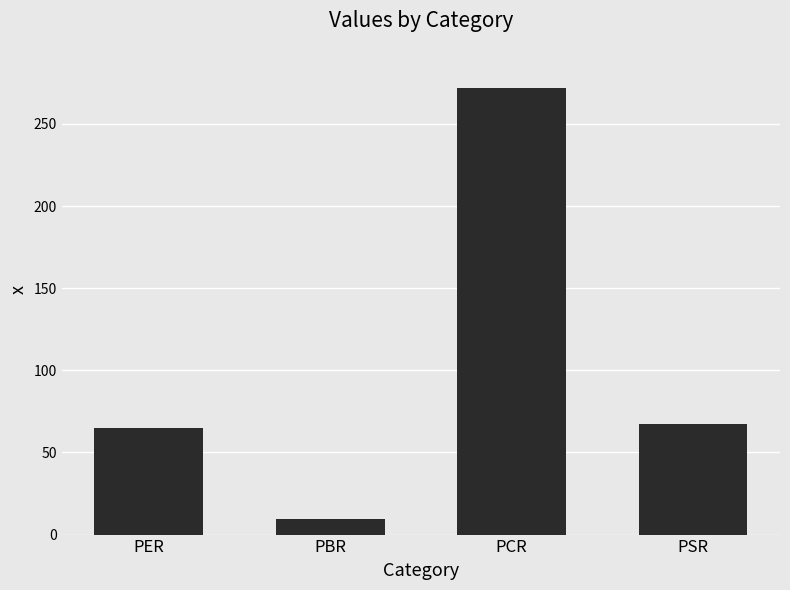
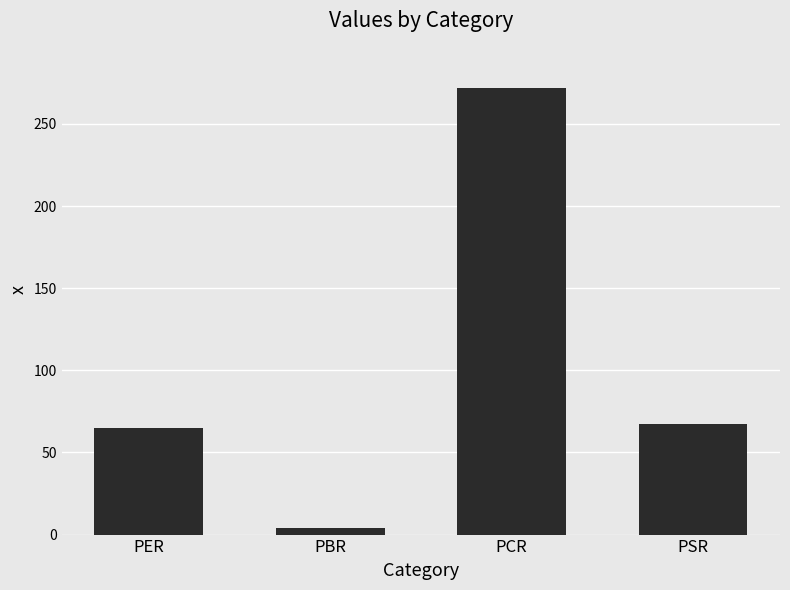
PBR: 9 -> 4
